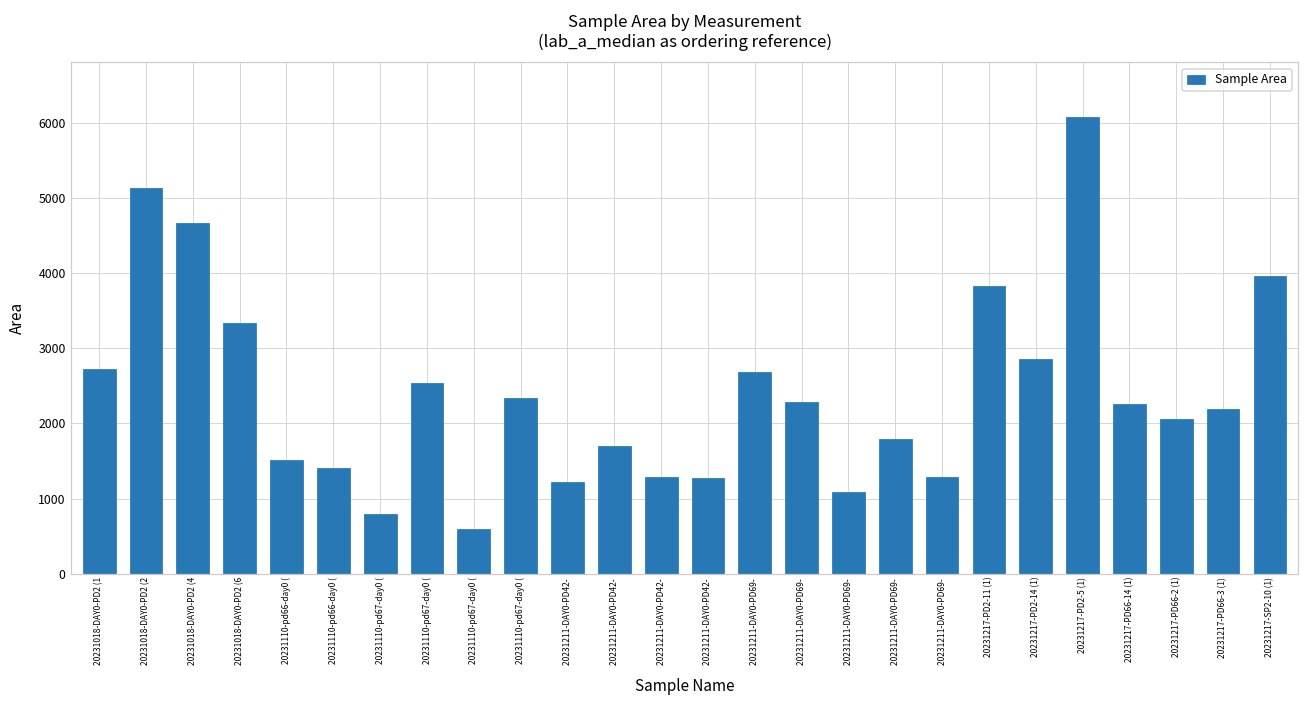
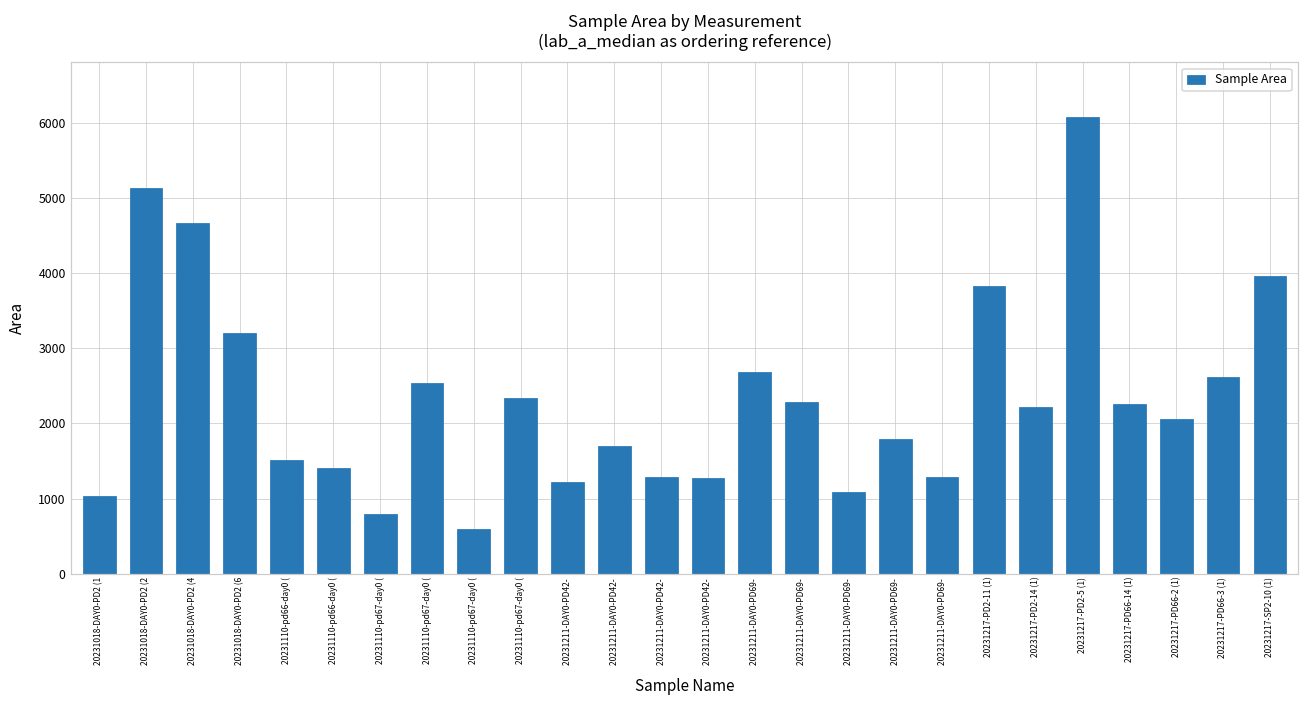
20231018-DAY0-PD2 (1: 2700 -> 1000
20231018-DAY0-PD2 (6: 3300 -> 3200
20231217-PD2-14 (1): 2900 -> 2200
20231217-PD66-3 (1): 2200 -> 2600
